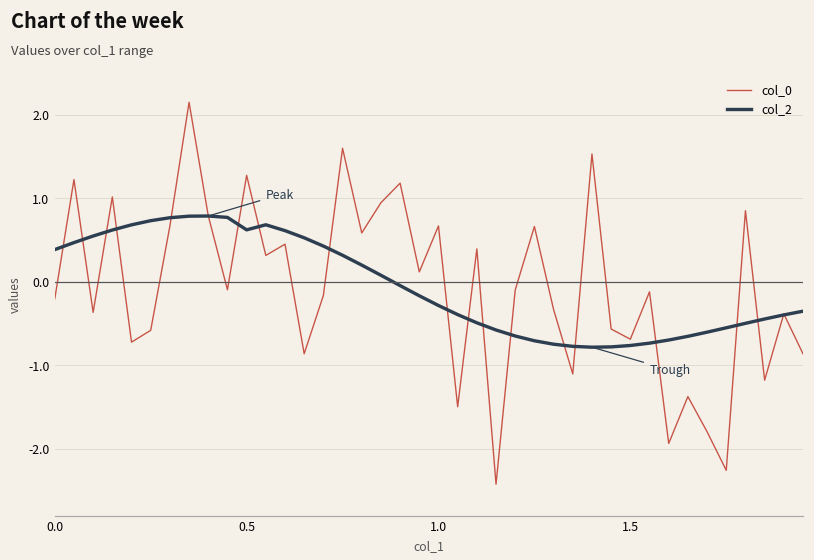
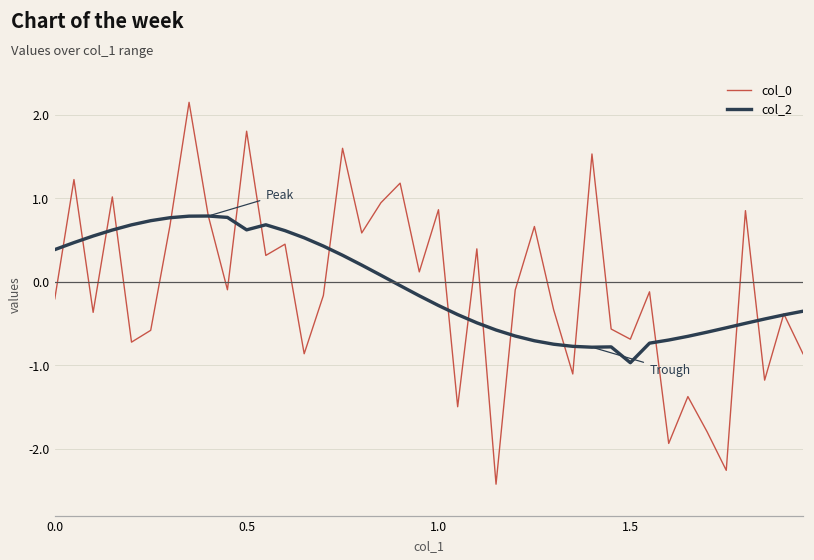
col_0, 0.5: 1.3 -> 1.8
col_0, 1.0: 0.7 -> 0.9
col_2, 1.5: -0.8 -> -1.0
